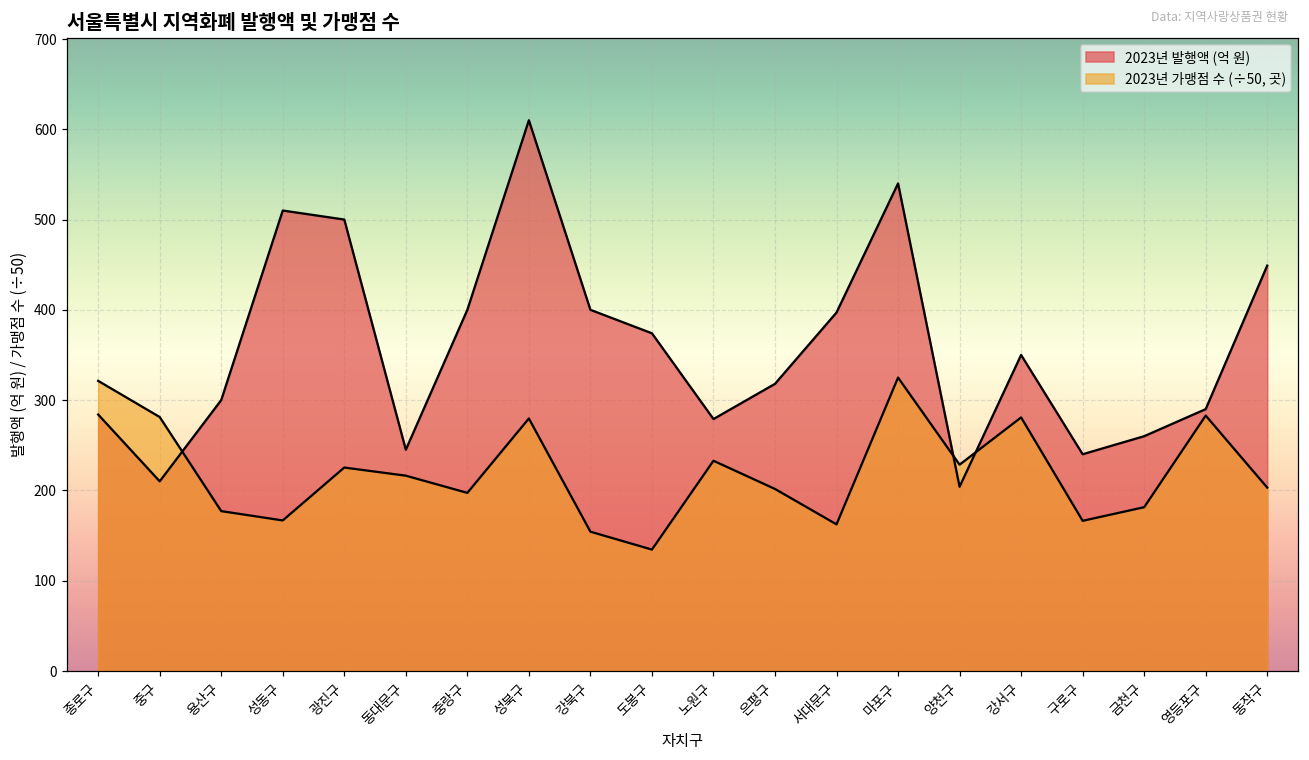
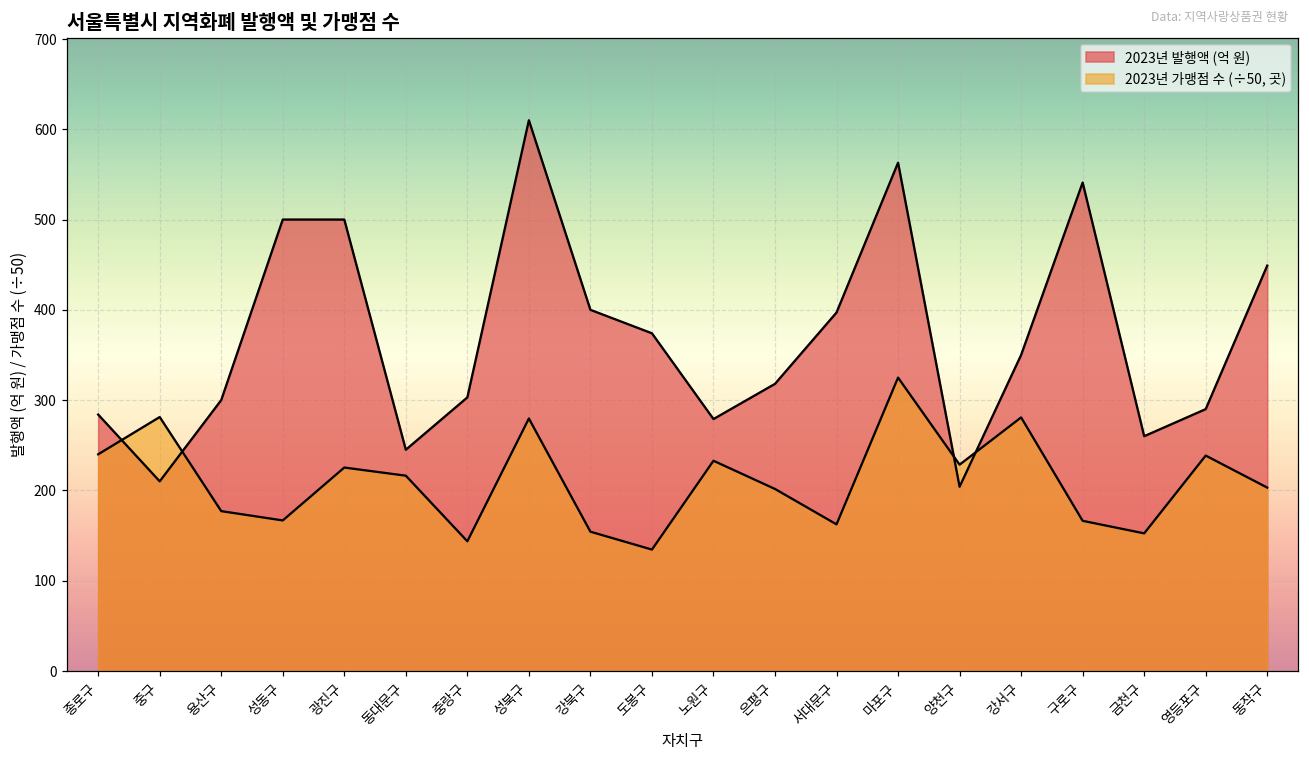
2023년 가맹점 수 (÷50, 곳), 종로구: 320 -> 240
2023년 발행액 (억 원), 성동구: 510 -> 500
2023년 발행액 (억 원), 중랑구: 400 -> 300
2023년 가맹점 수 (÷50, 곳), 중랑구: 200 -> 140
2023년 발행액 (억 원), 마포구: 540 -> 560
2023년 발행액 (억 원), 구로구: 240 -> 540
2023년 가맹점 수 (÷50, 곳), 금천구: 180 -> 150
2023년 가맹점 수 (÷50, 곳), 영등포구: 280 -> 240
